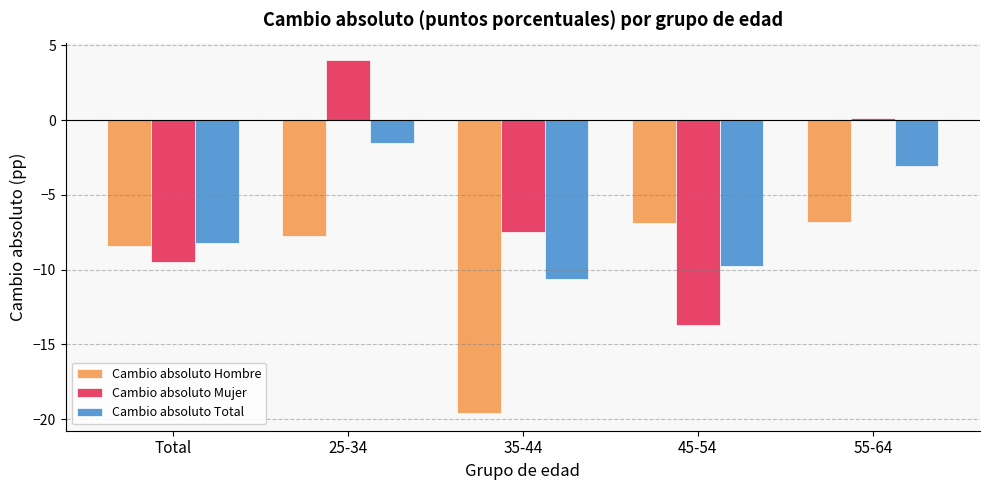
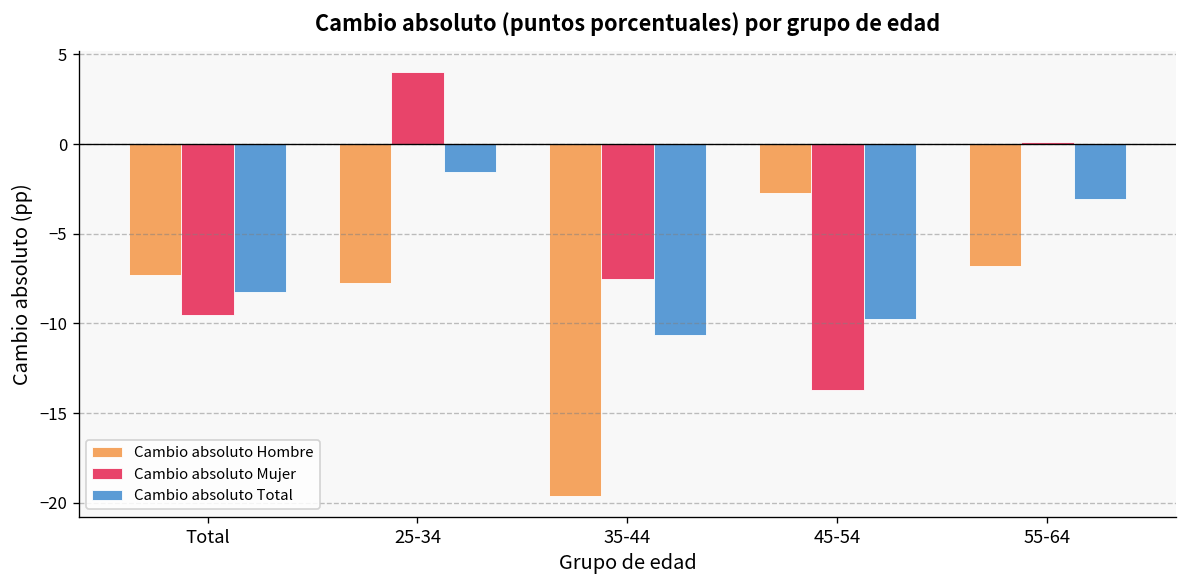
Cambio absoluto Hombre, Total: -8.4 -> -7.3
Cambio absoluto Hombre, 45-54: -6.9 -> -2.7
